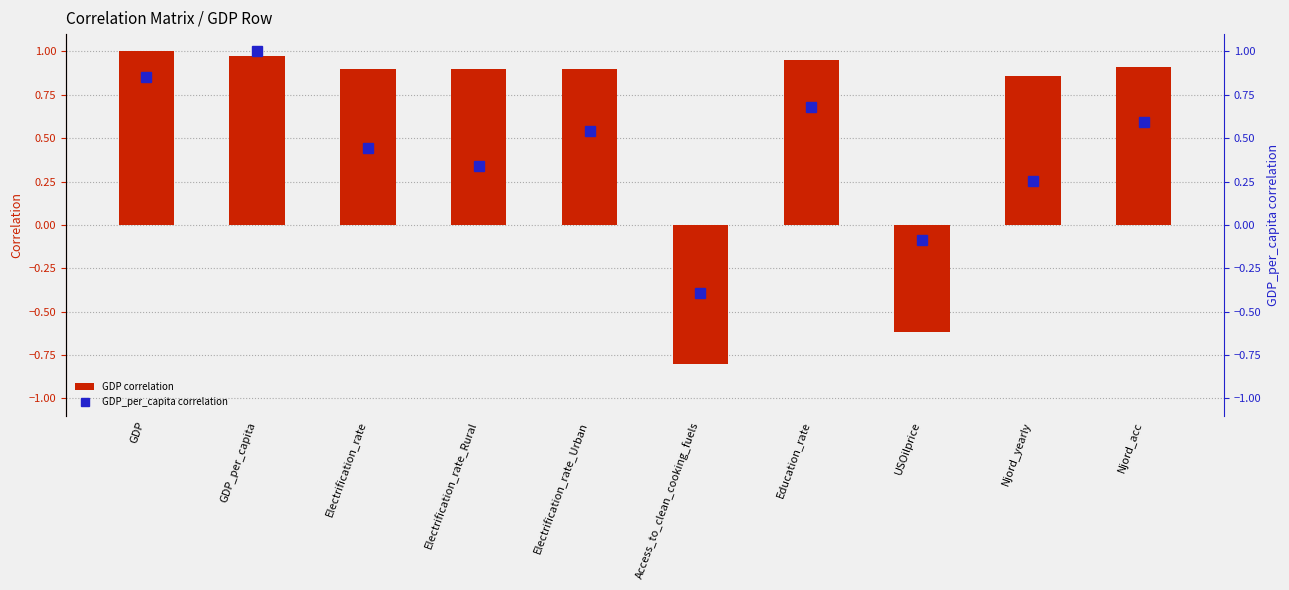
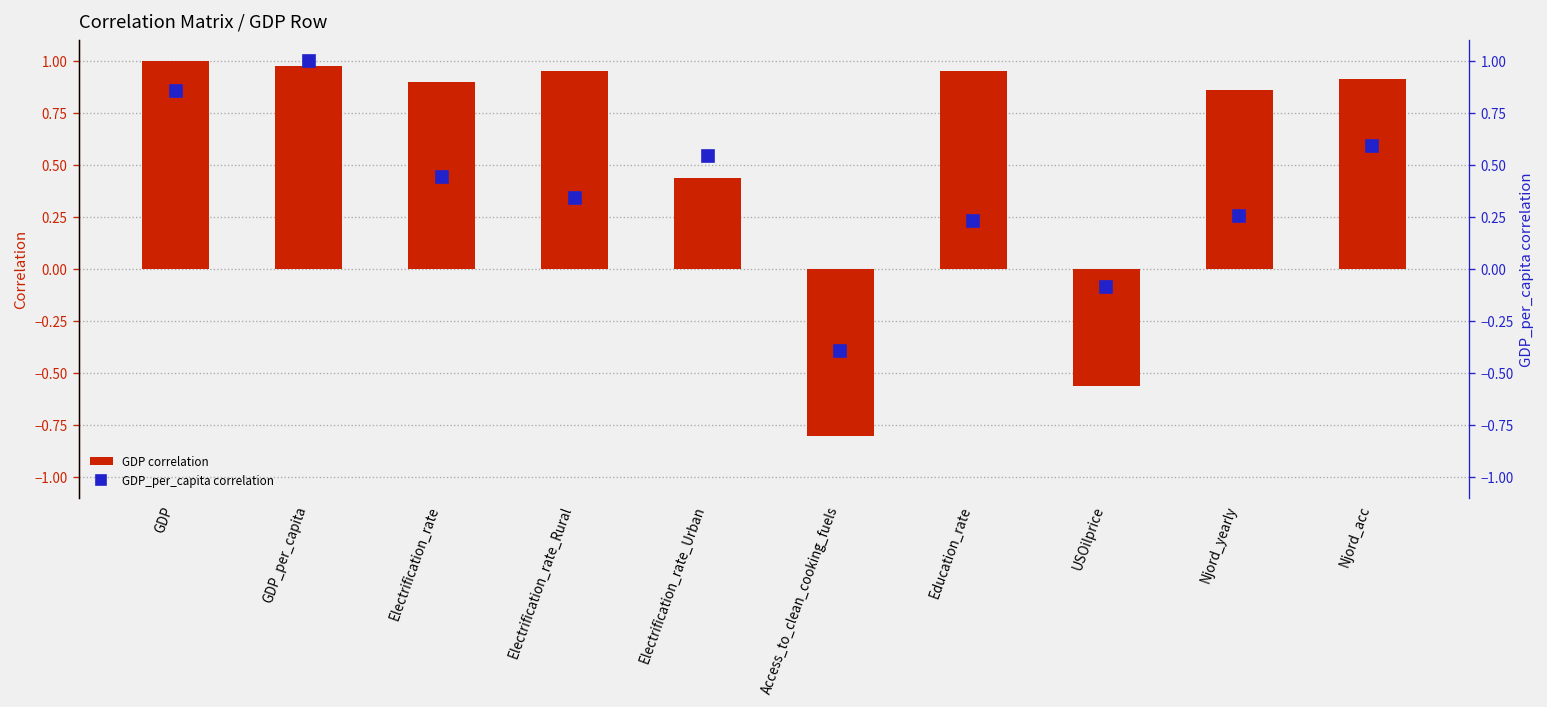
GDP correlation, Electrification_rate_Rural: 0.90 -> 0.95
GDP correlation, Electrification_rate_Urban: 0.90 -> 0.44
GDP correlation, USOilprice: -0.62 -> -0.56
GDP_per_capita correlation, Education_rate: 0.68 -> 0.23
